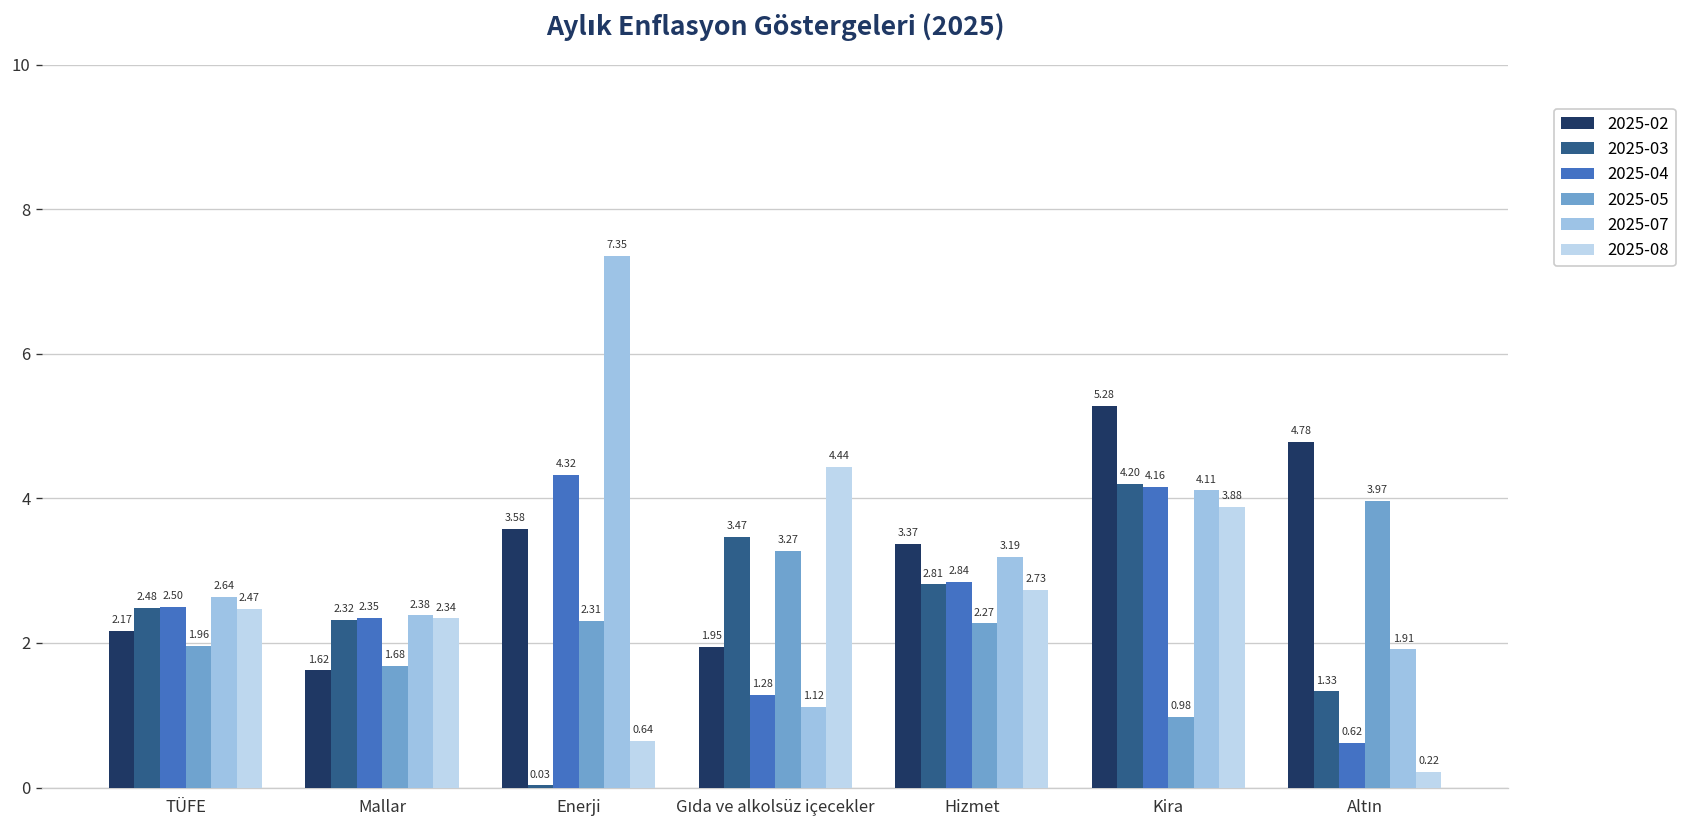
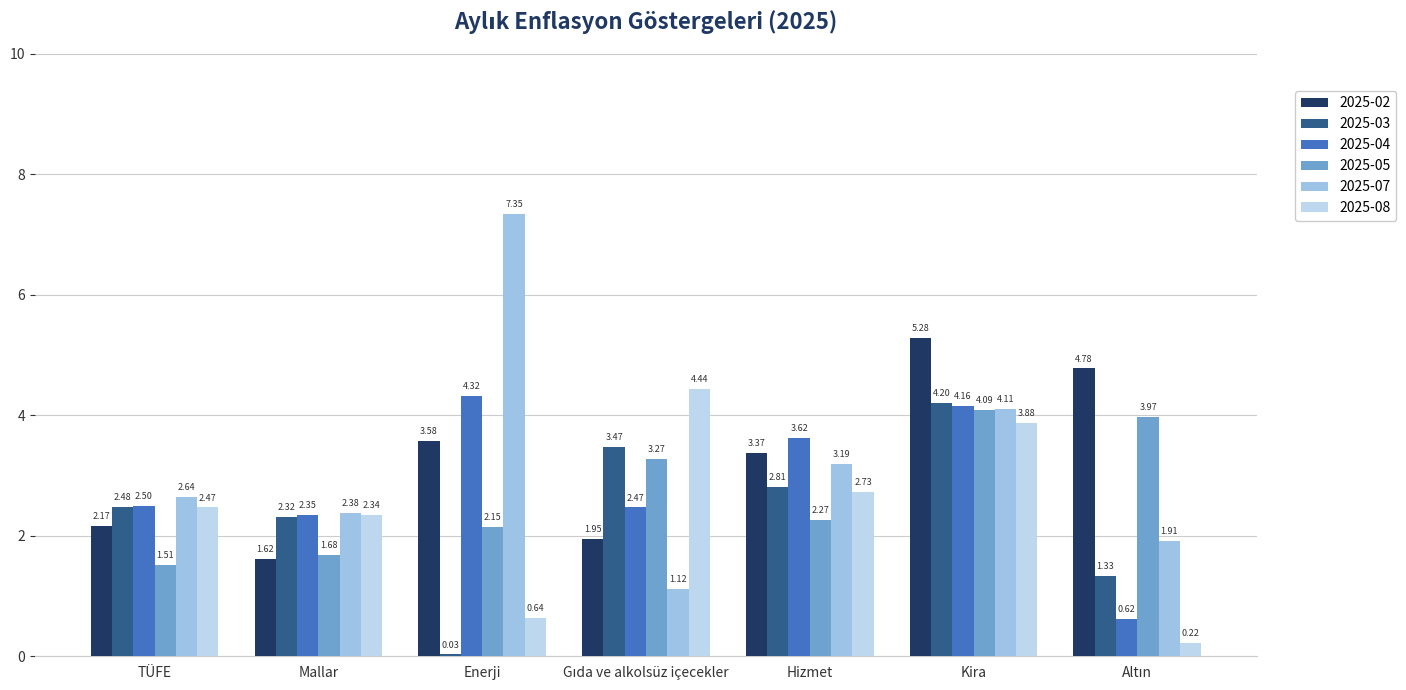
2025-05, TÜFE: 1.96 -> 1.51
2025-05, Enerji: 2.31 -> 2.15
2025-04, Gıda ve alkolsüz içecekler: 1.28 -> 2.47
2025-04, Hizmet: 2.84 -> 3.62
2025-05, Kira: 0.98 -> 4.09
